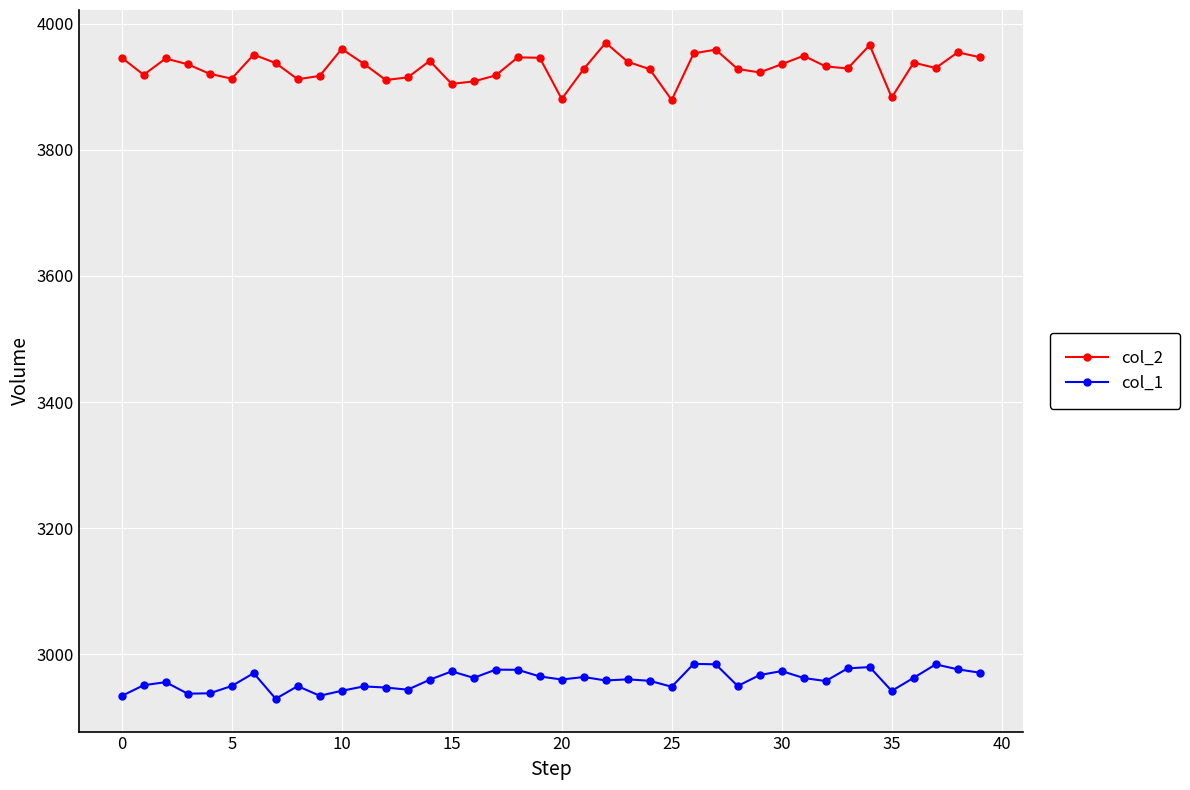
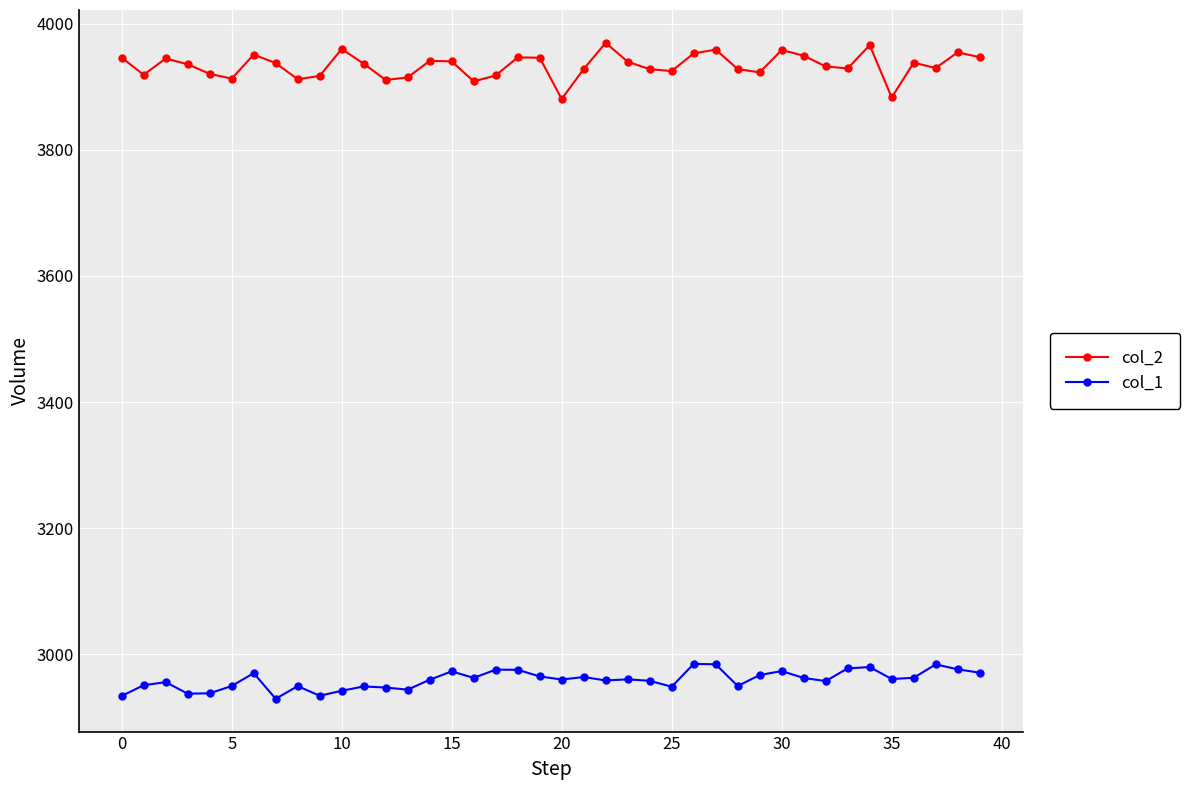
col_2, 15: 3900 -> 3940
col_2, 25: 3880 -> 3930
col_2, 30: 3940 -> 3960
col_1, 35: 2940 -> 2960
